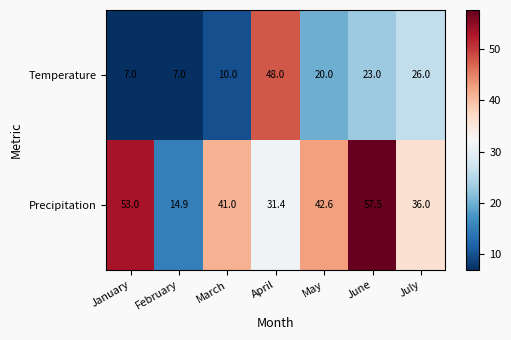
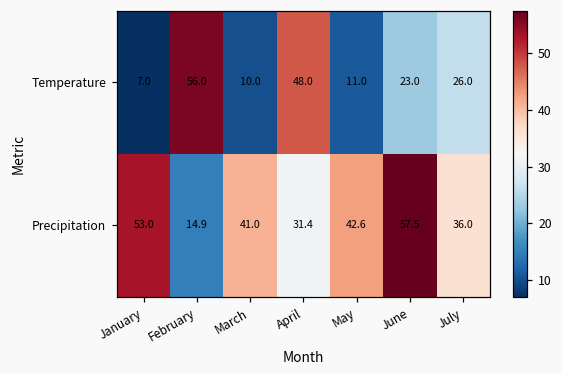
Temperature, February: 7.0 -> 56.0
Temperature, May: 20.0 -> 11.0
